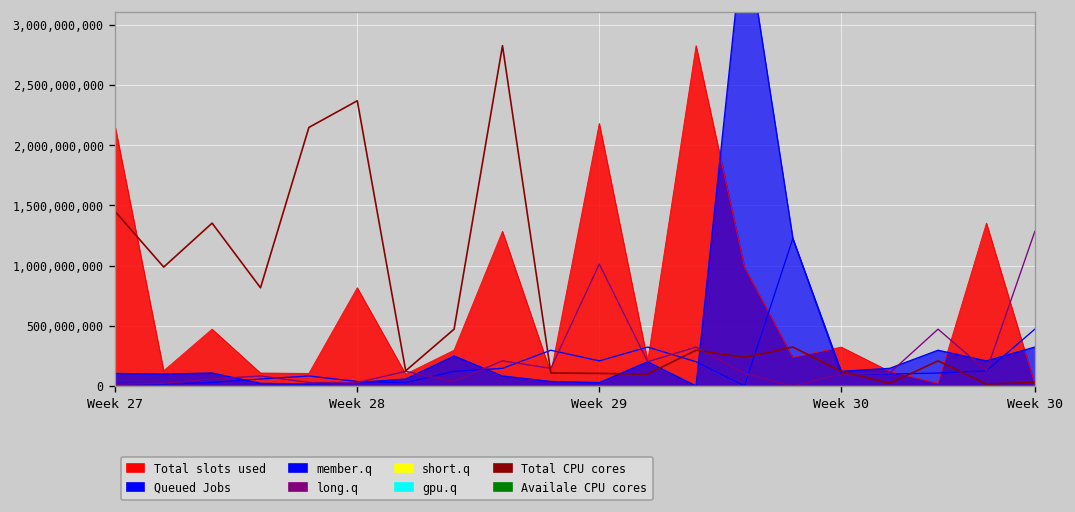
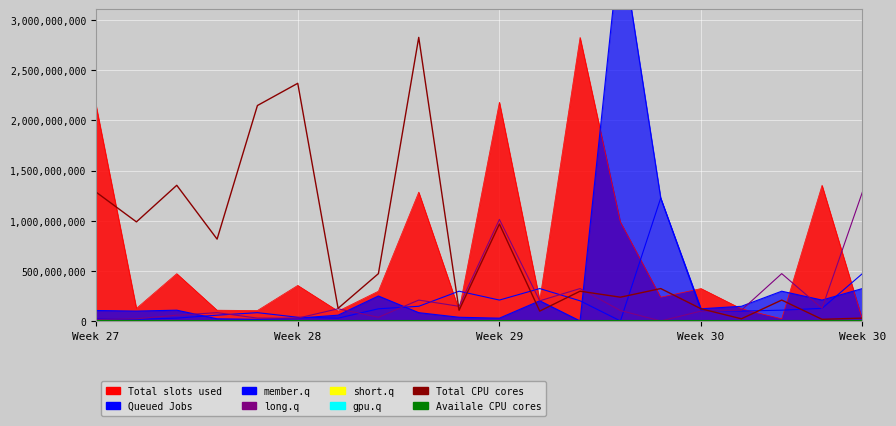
Total CPU cores, Week 27: 1,450,000,000 -> 1,280,000,000
Total slots used, Week 28: 820,000,000 -> 360,000,000
Total CPU cores, Week 29: 100,000,000 -> 970,000,000
